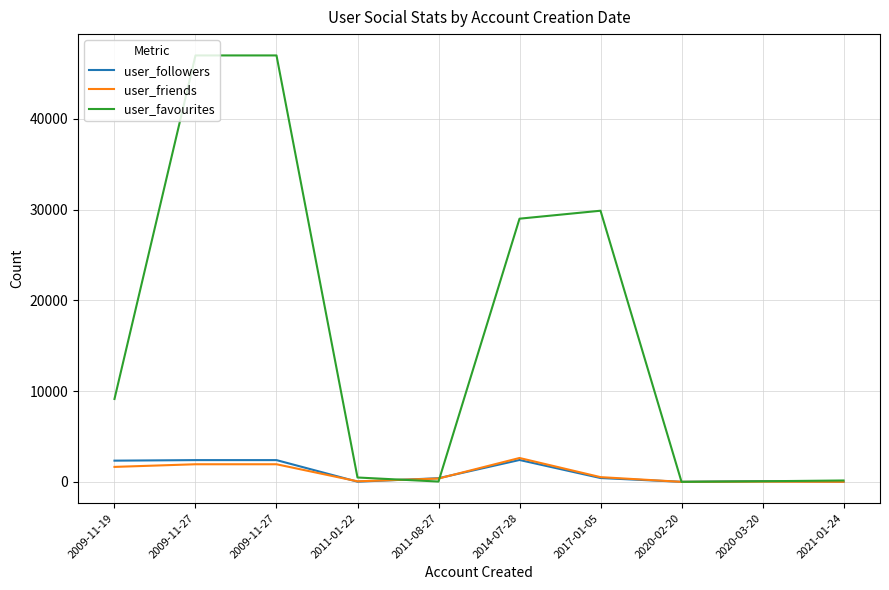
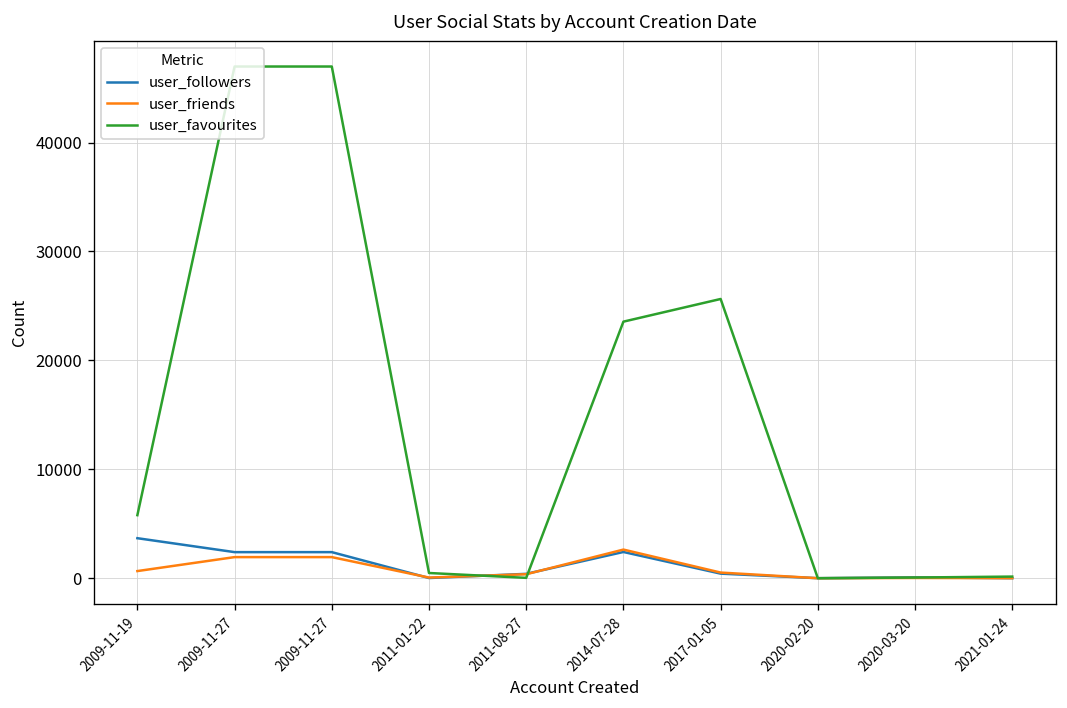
user_followers, 2009-11-19: 2000 -> 4000
user_friends, 2009-11-19: 2000 -> 1000
user_favourites, 2009-11-19: 9000 -> 6000
user_favourites, 2014-07-28: 29000 -> 24000
user_favourites, 2017-01-05: 30000 -> 26000
